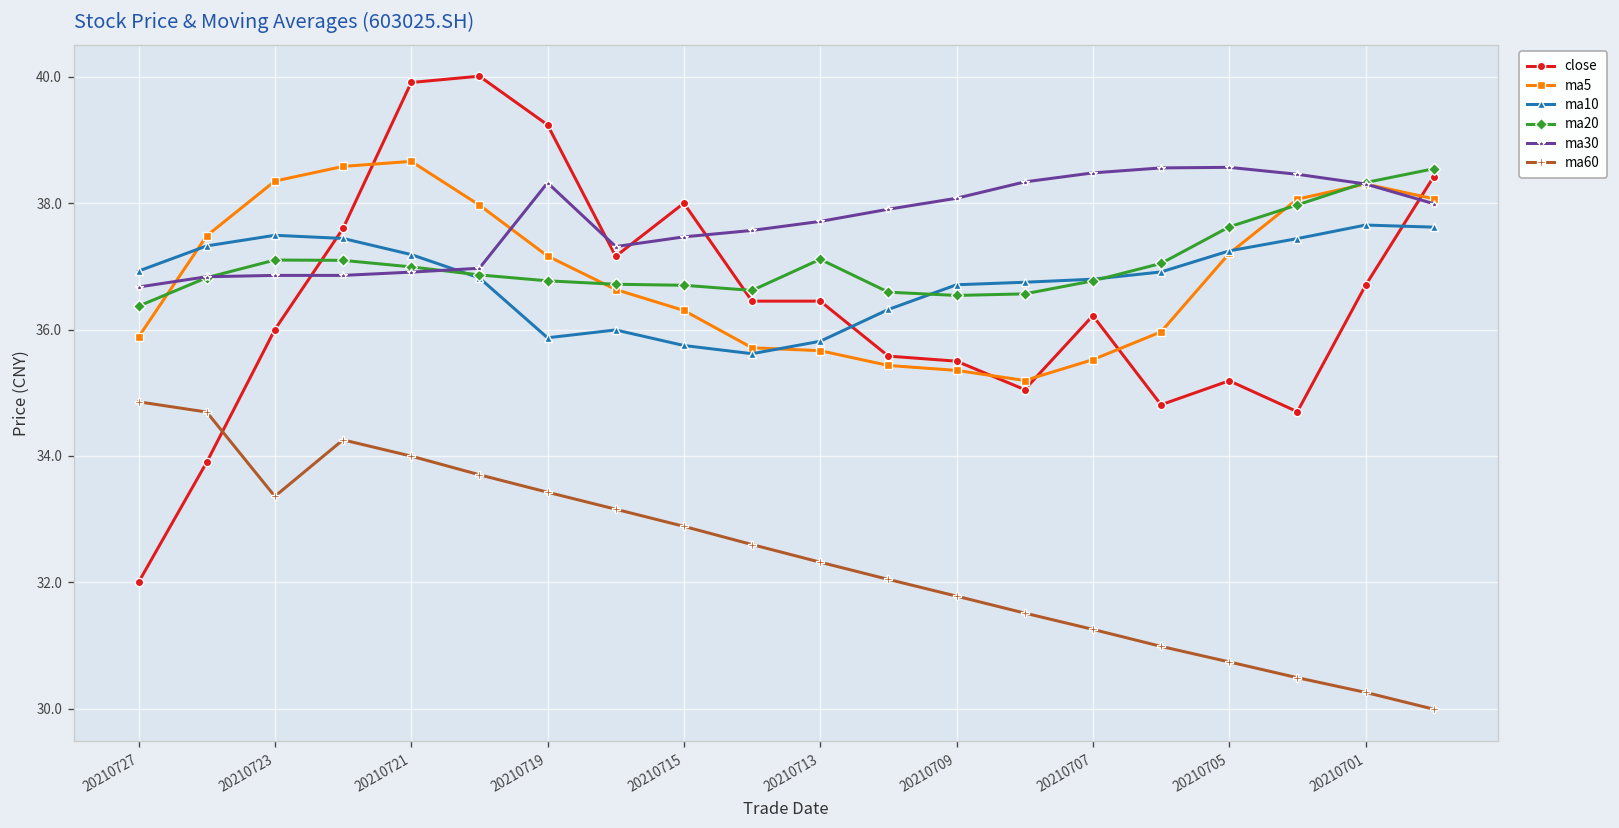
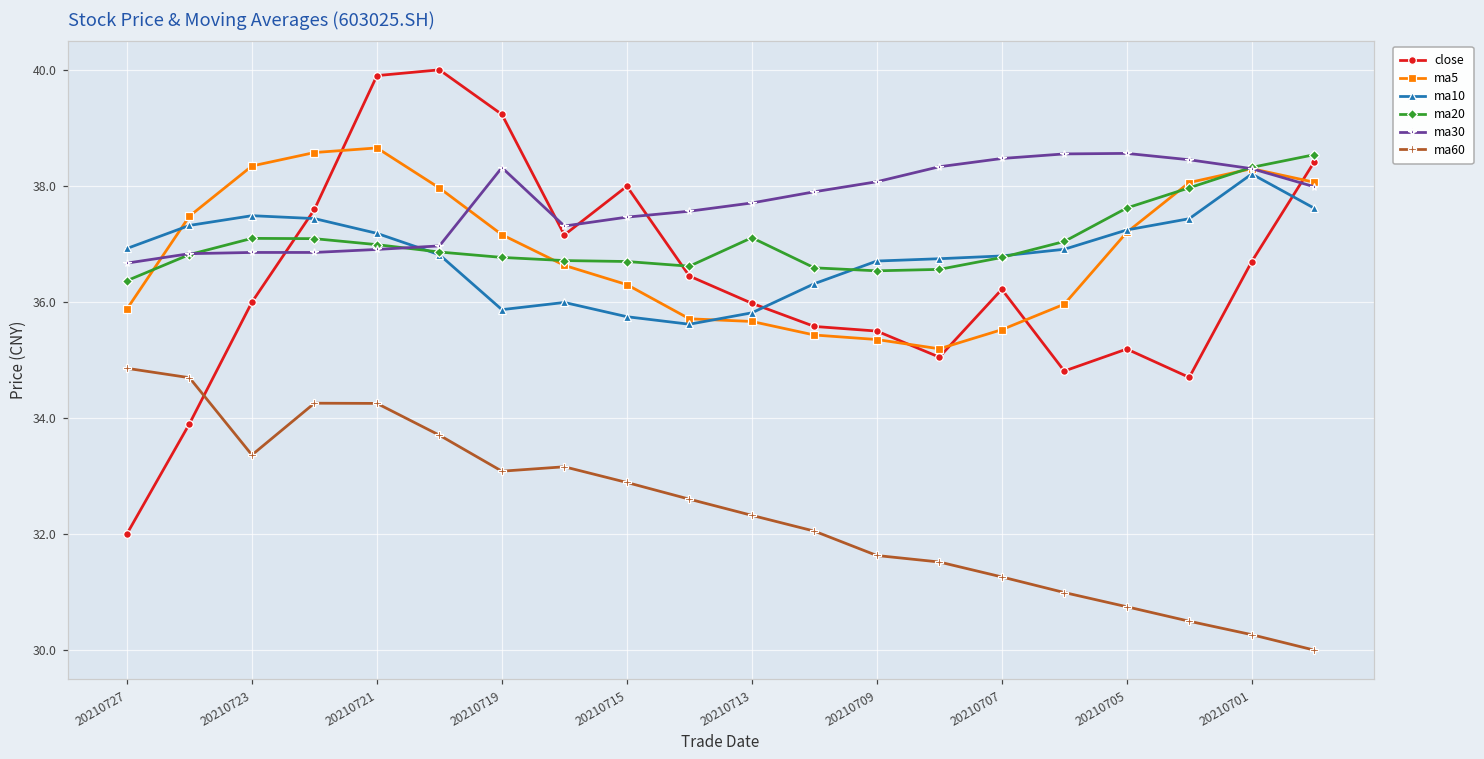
ma60, 20210721: 34.0 -> 34.3
ma60, 20210719: 33.4 -> 33.1
close, 20210713: 36.5 -> 36.0
ma60, 20210709: 31.8 -> 31.6
ma10, 20210701: 37.7 -> 38.2
